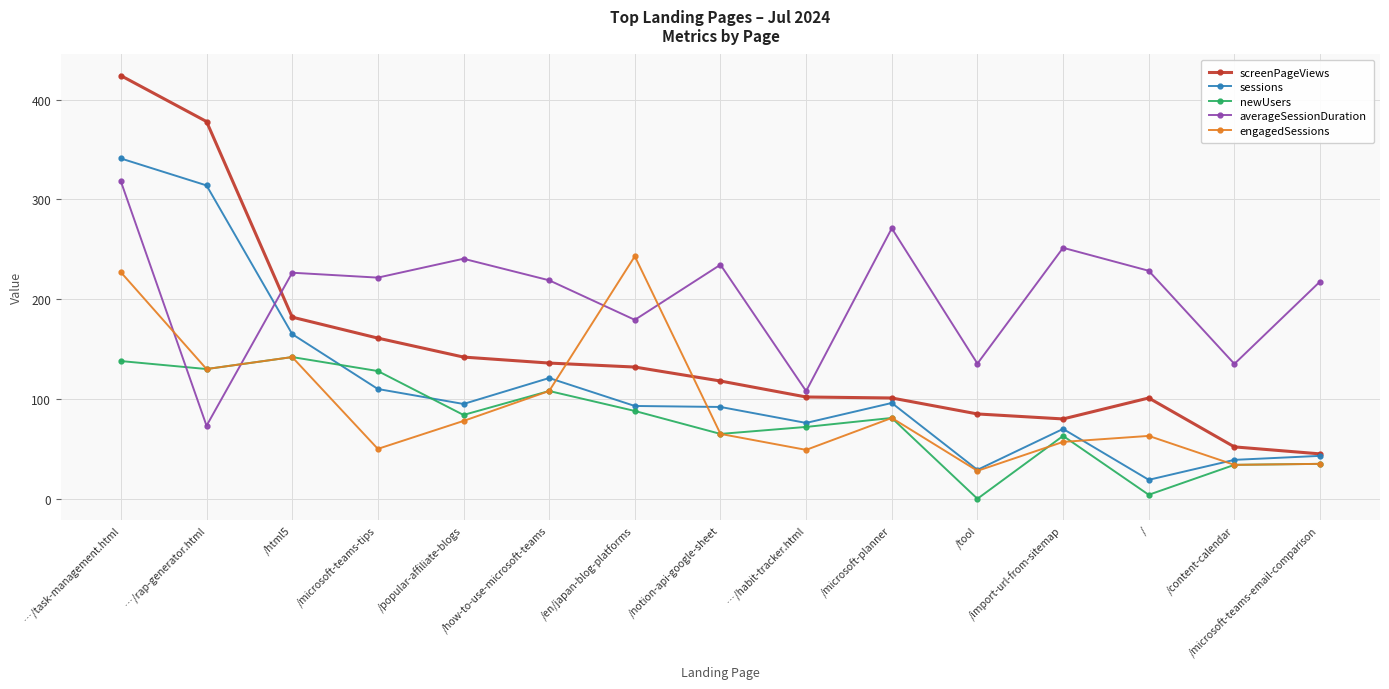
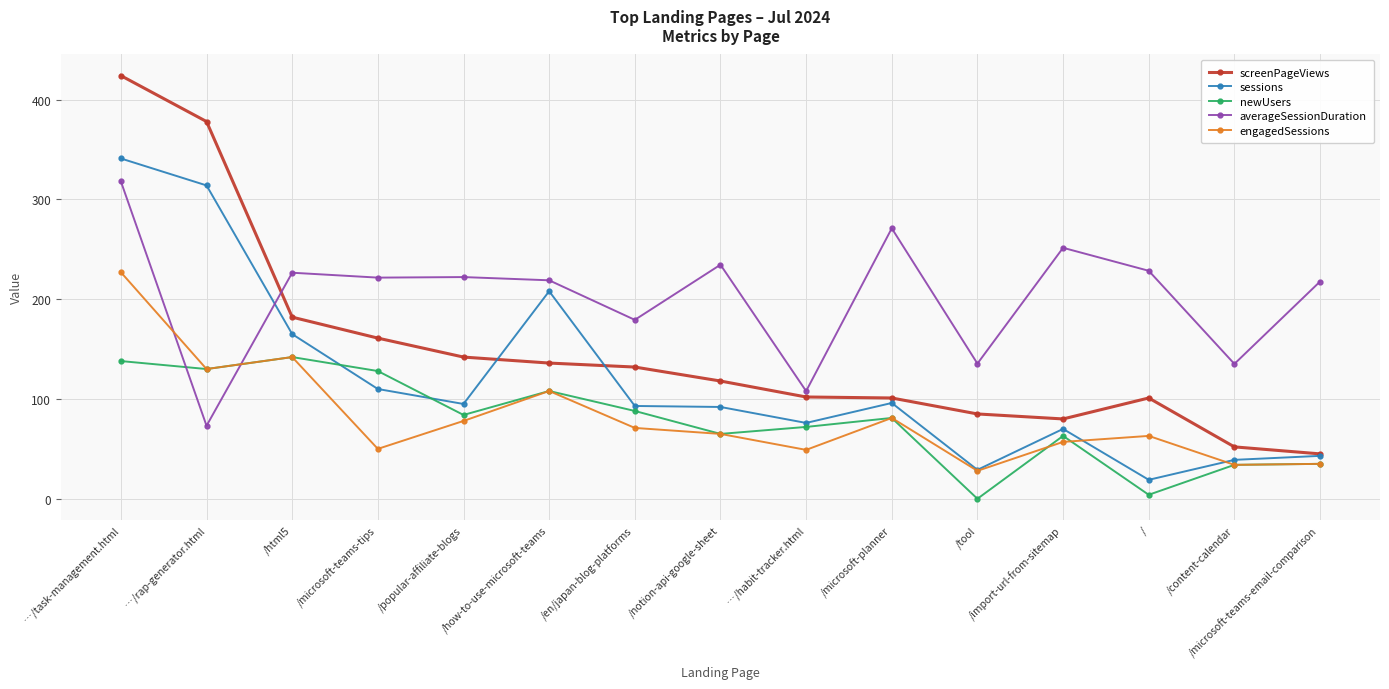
averageSessionDuration, /popular-affiliate-blogs: 240 -> 220
sessions, /how-to-use-microsoft-teams: 120 -> 210
engagedSessions, /en/japan-blog-platforms: 240 -> 70
